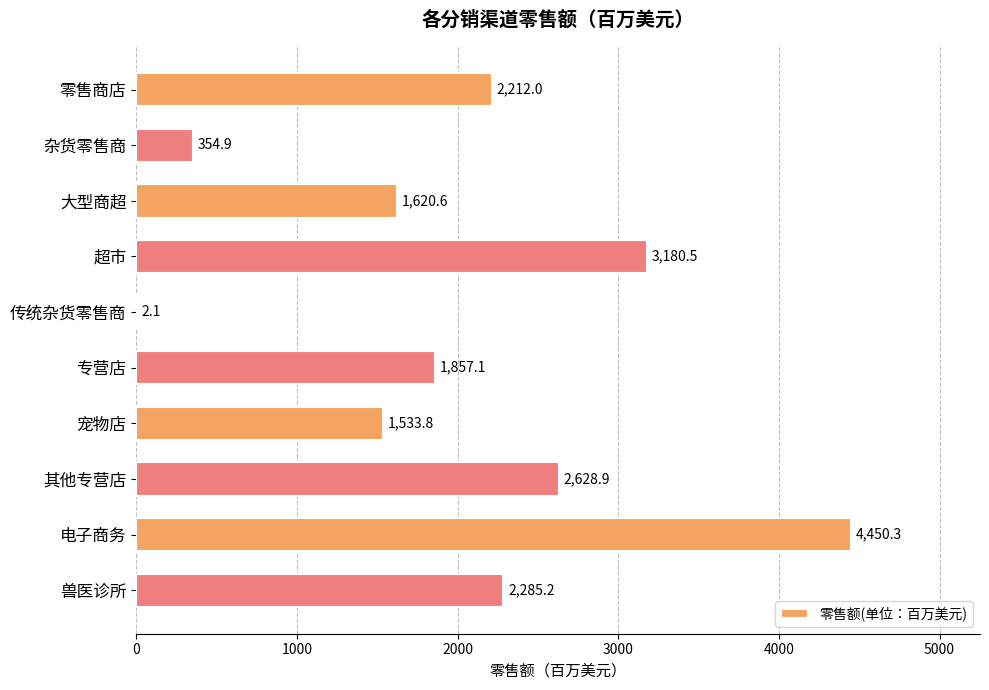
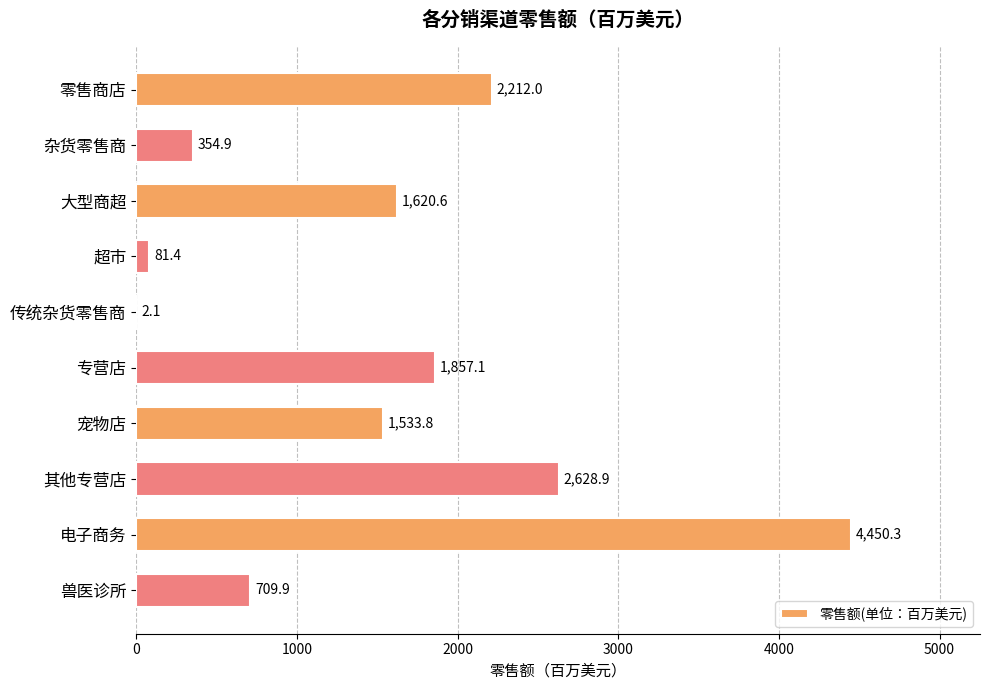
超市: 3,180.5 -> 81.4
兽医诊所: 2,285.2 -> 709.9
